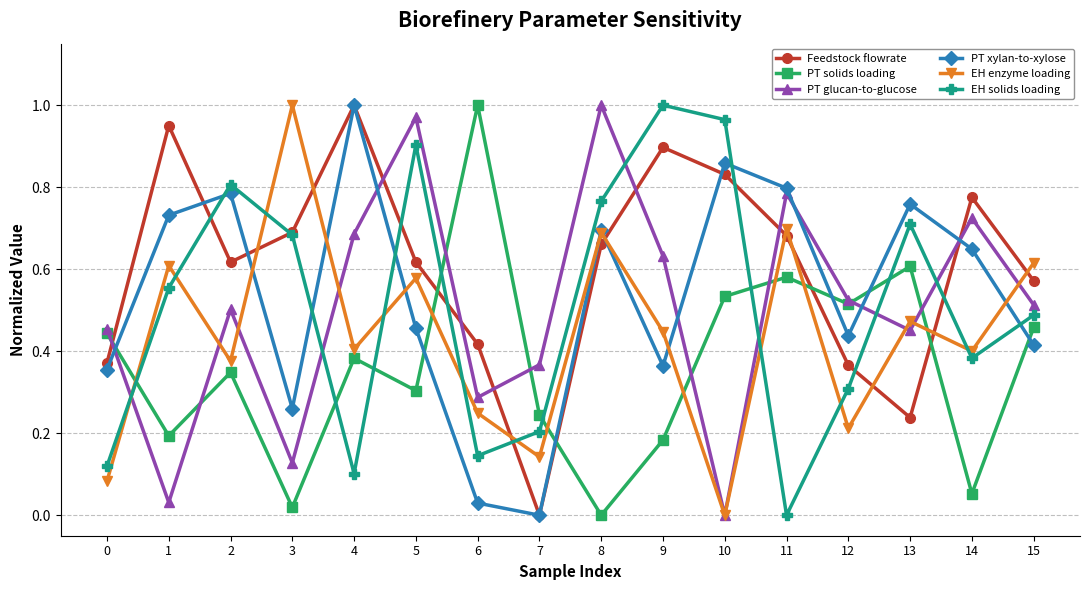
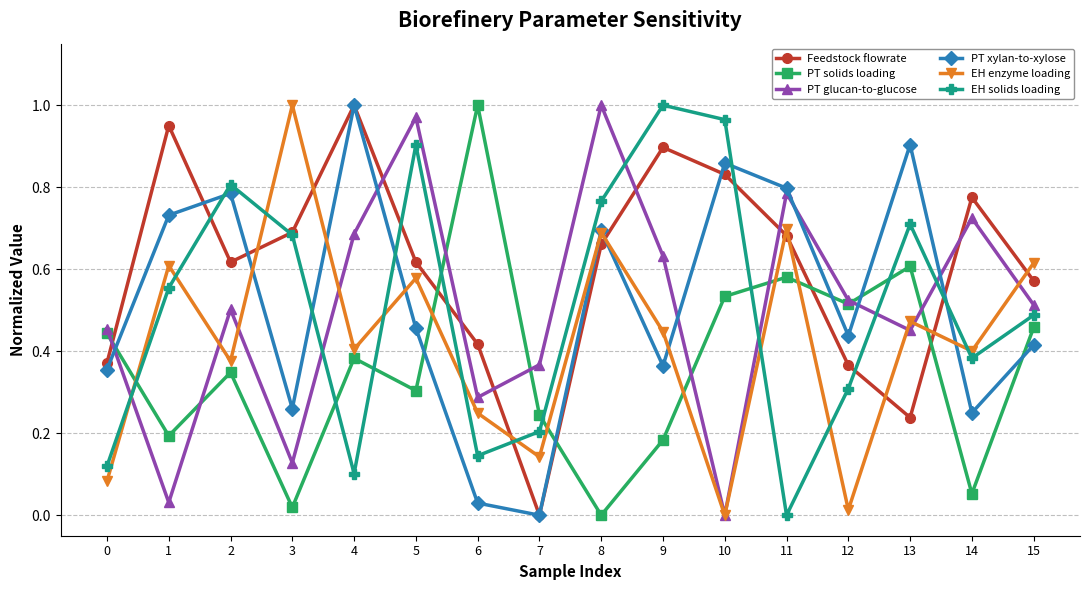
EH enzyme loading, 12: 0.21 -> 0.01
PT xylan-to-xylose, 13: 0.76 -> 0.90
PT xylan-to-xylose, 14: 0.65 -> 0.25
